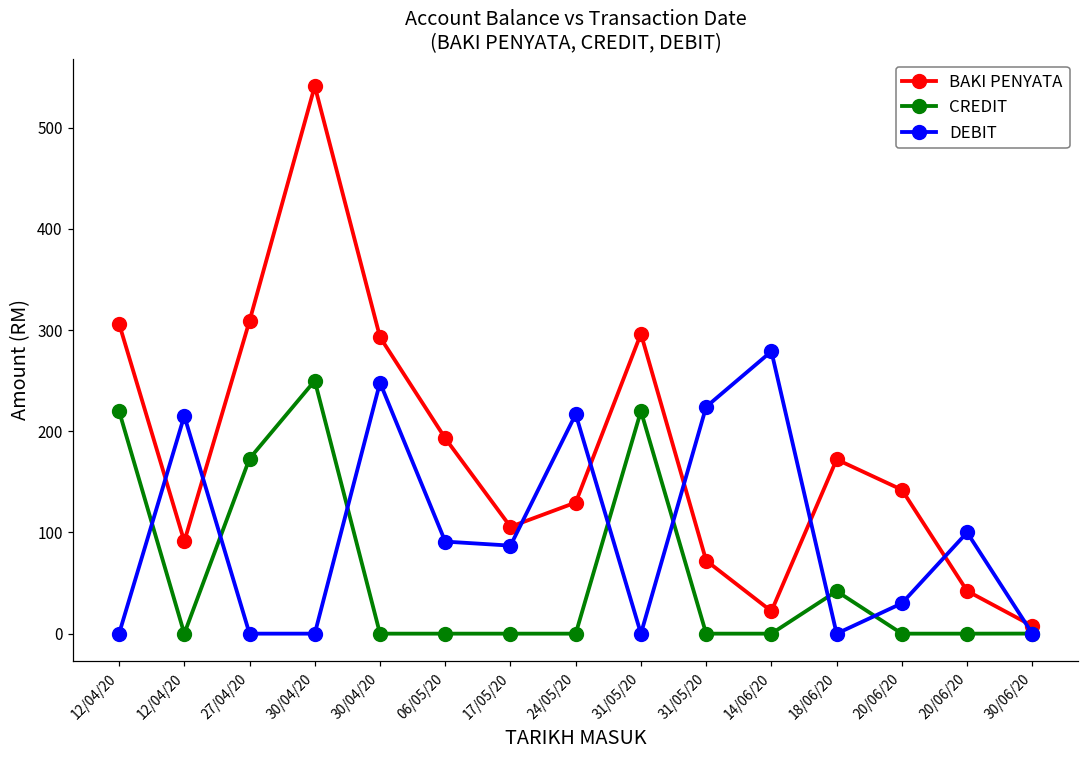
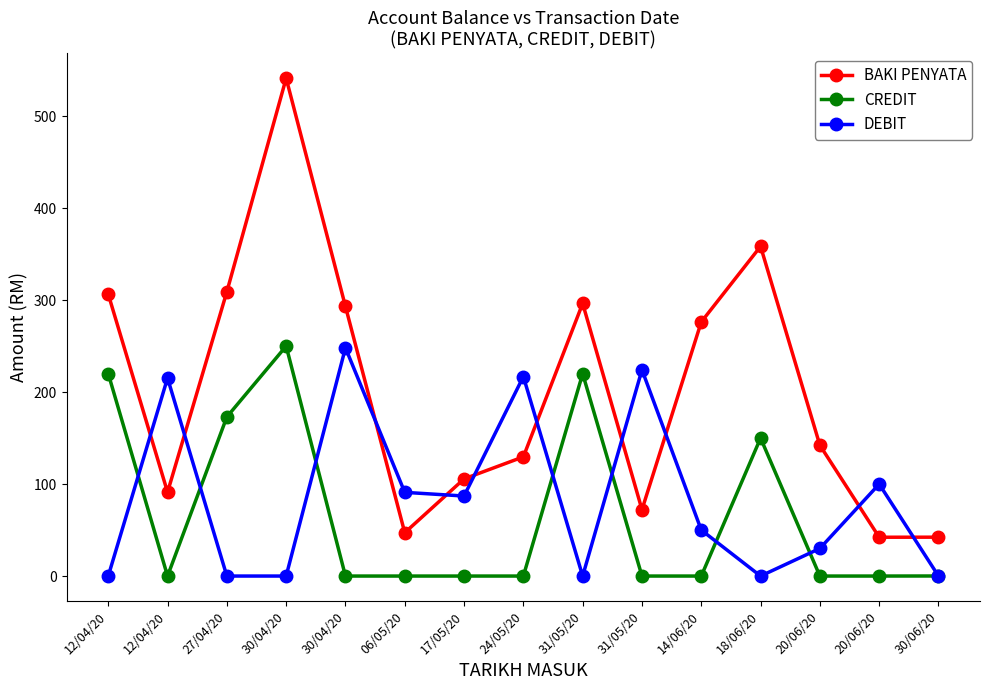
BAKI PENYATA, 06/05/20: 190 -> 50
BAKI PENYATA, 14/06/20: 20 -> 280
DEBIT, 14/06/20: 280 -> 50
BAKI PENYATA, 18/06/20: 170 -> 360
CREDIT, 18/06/20: 40 -> 150
BAKI PENYATA, 30/06/20: 10 -> 40
